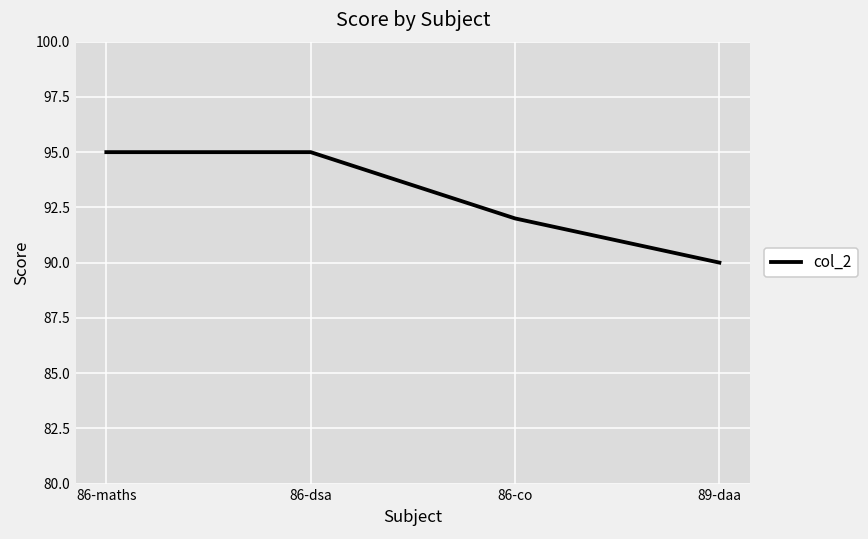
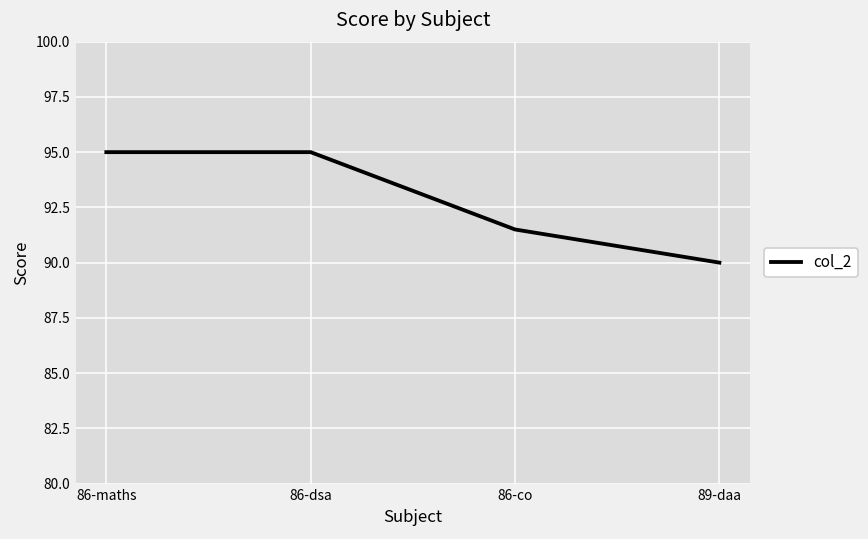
86-co: 92.0 -> 91.5
